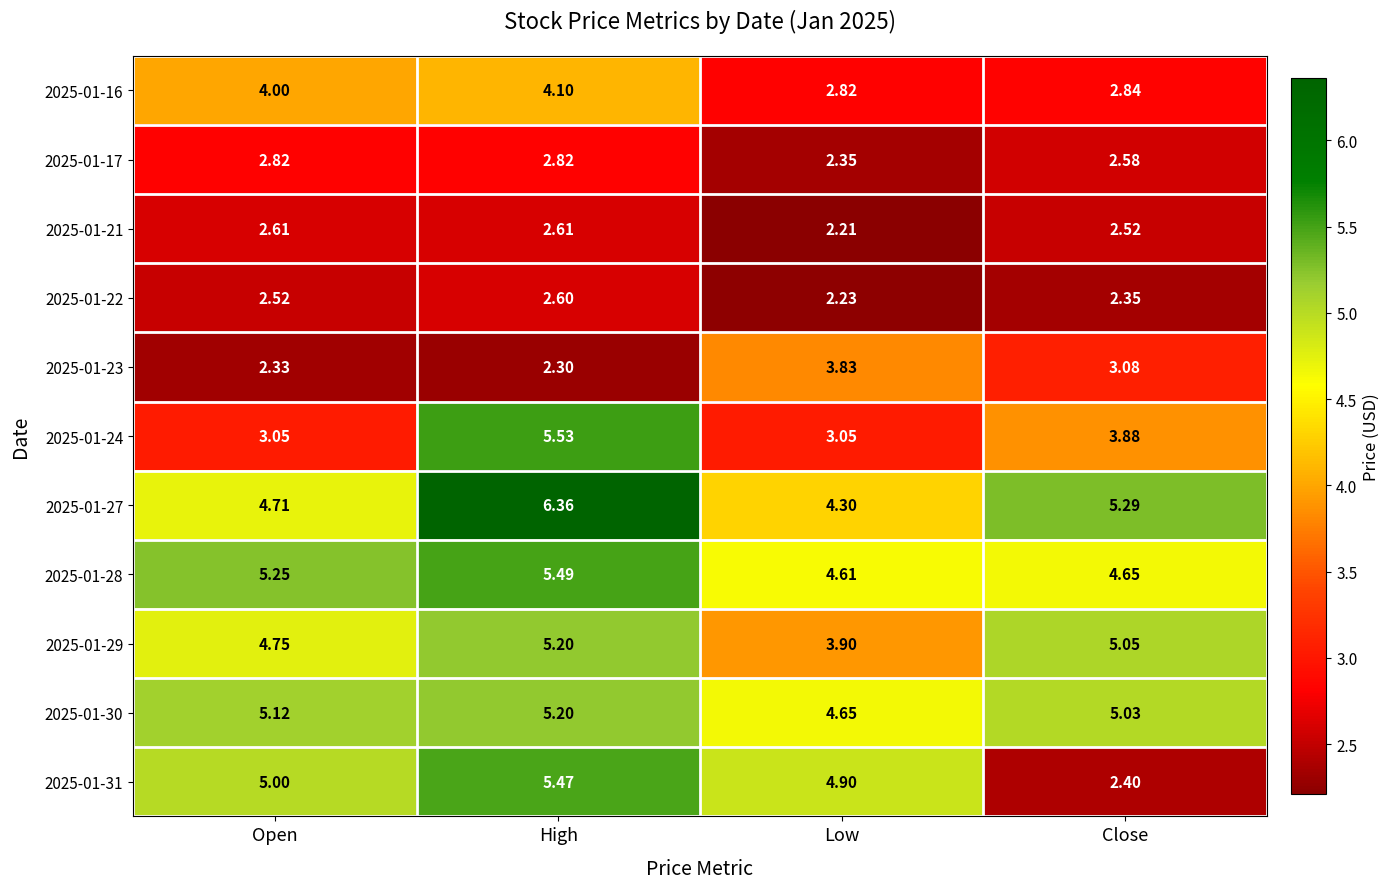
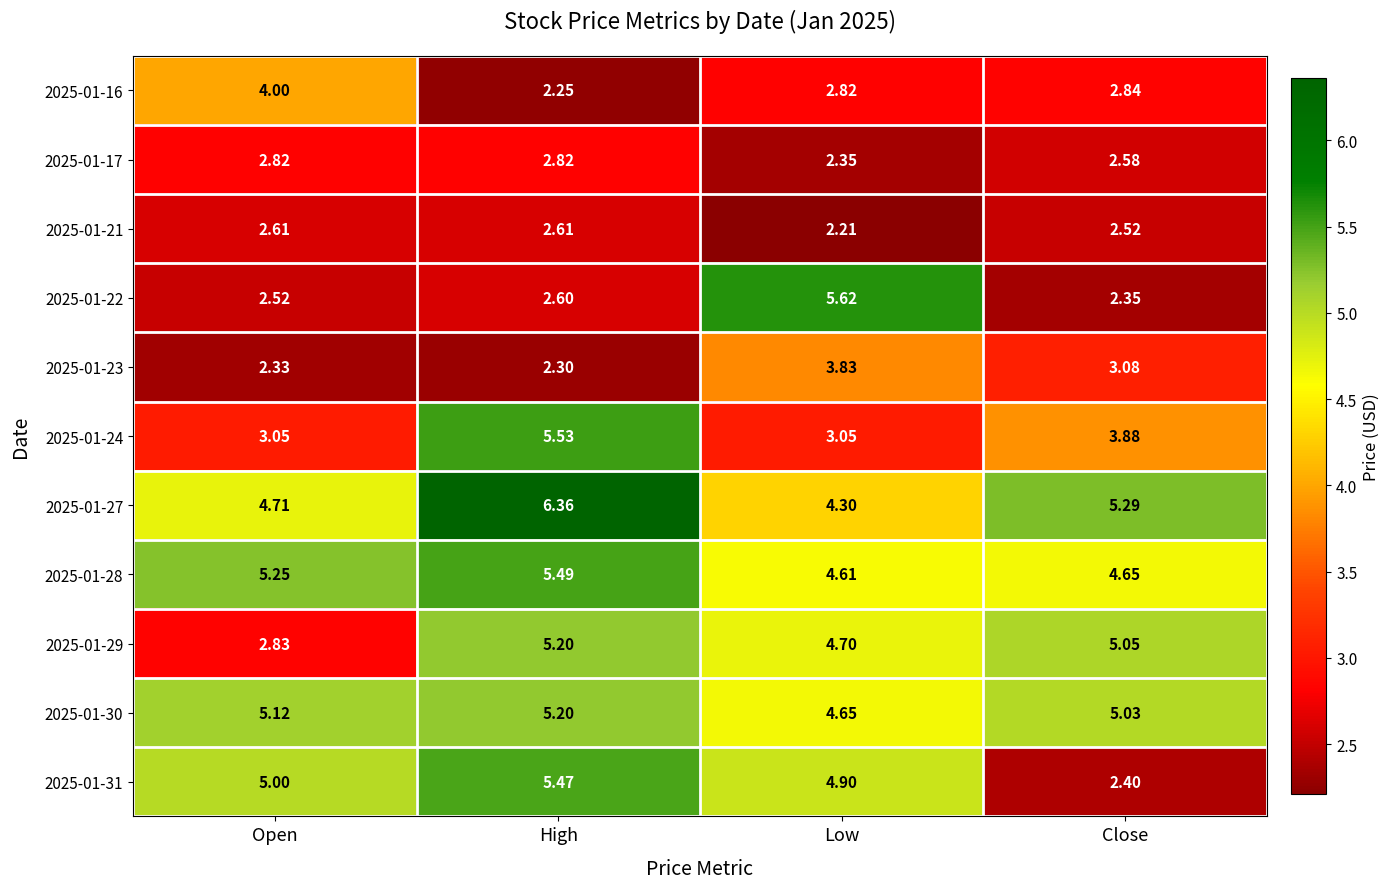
2025-01-16, High: 4.10 -> 2.25
2025-01-22, Low: 2.23 -> 5.62
2025-01-29, Open: 4.75 -> 2.83
2025-01-29, Low: 3.90 -> 4.70
